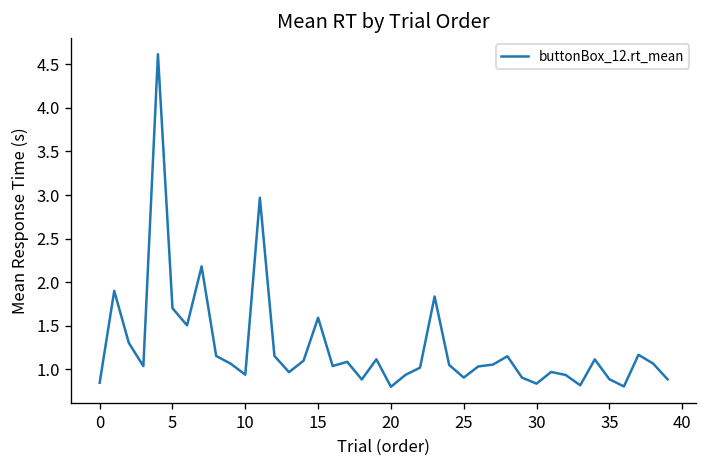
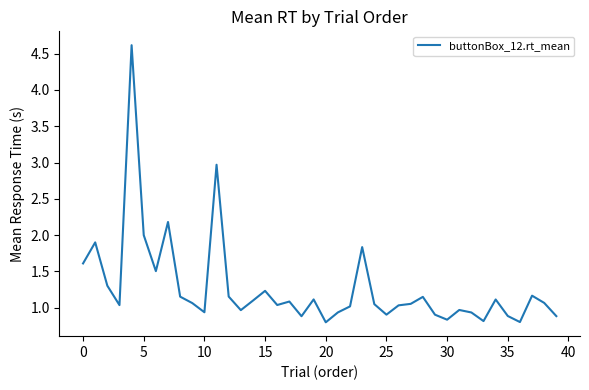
0: 0.8 -> 1.6
5: 1.7 -> 2.0
15: 1.6 -> 1.2
